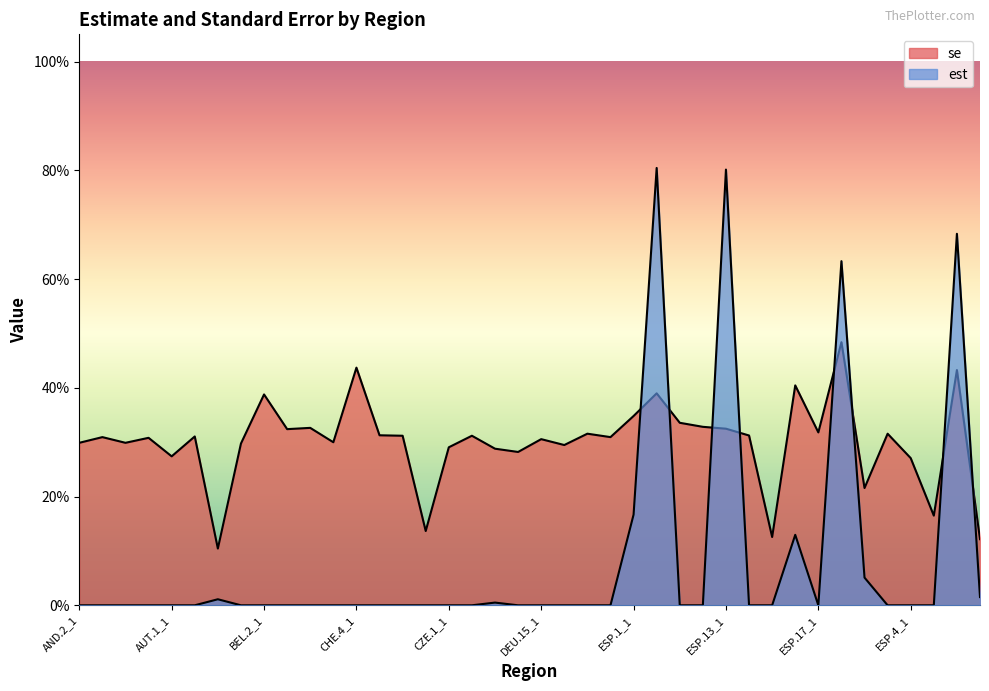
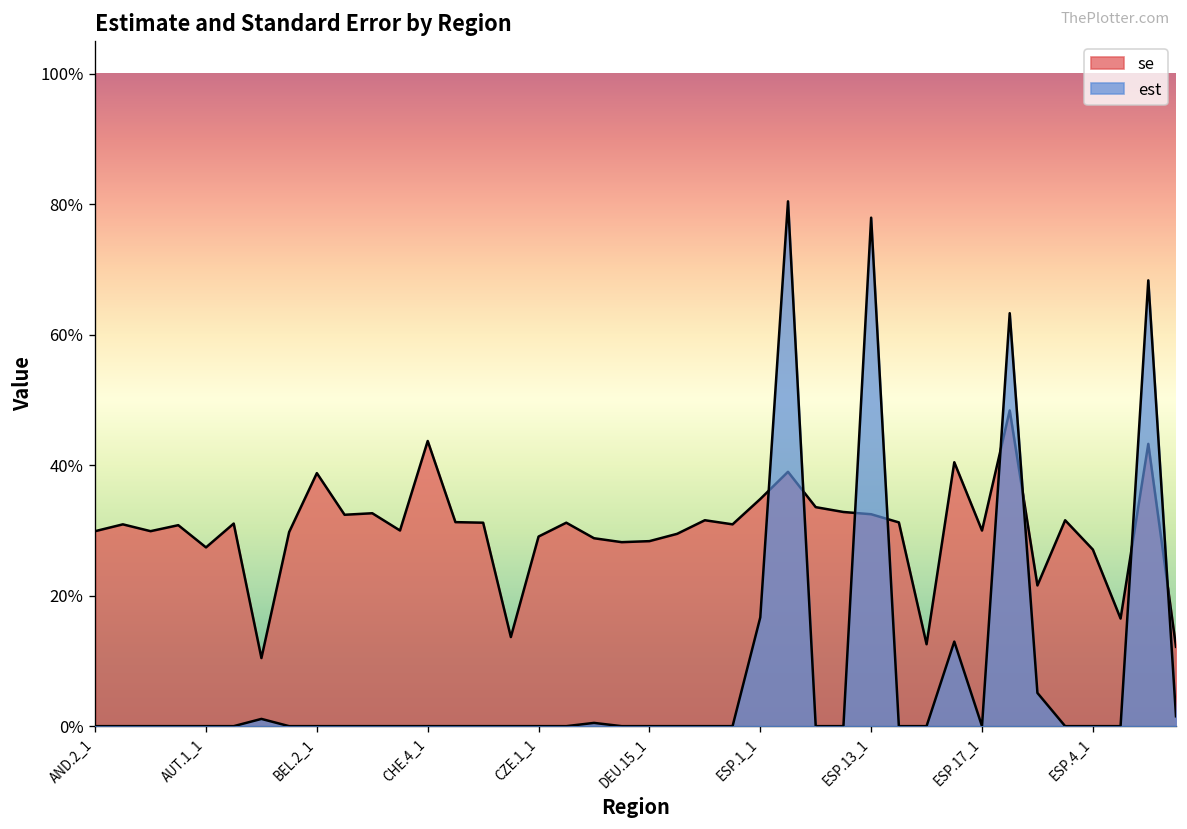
se, DEU.15_1: 31% -> 28%
est, ESP.13_1: 80% -> 78%
se, ESP.17_1: 32% -> 30%
